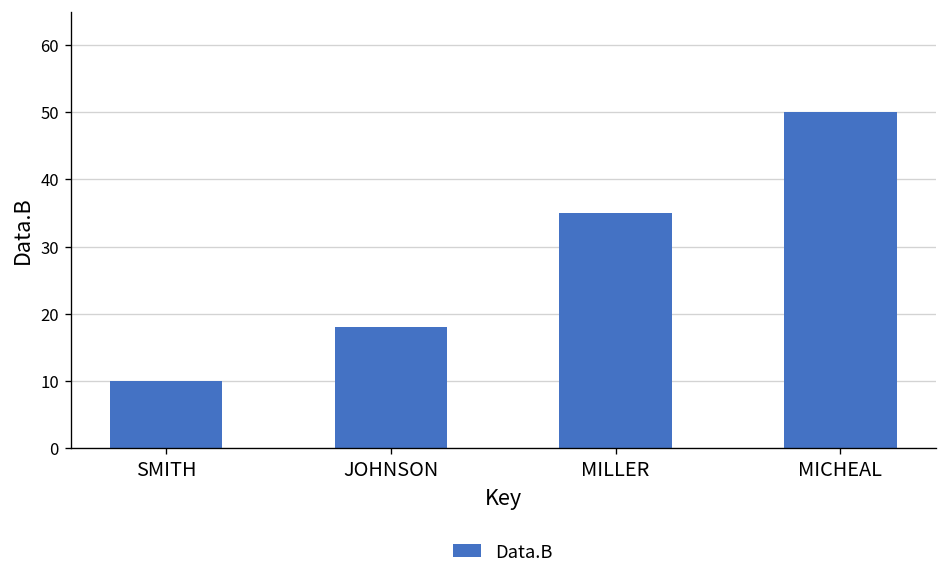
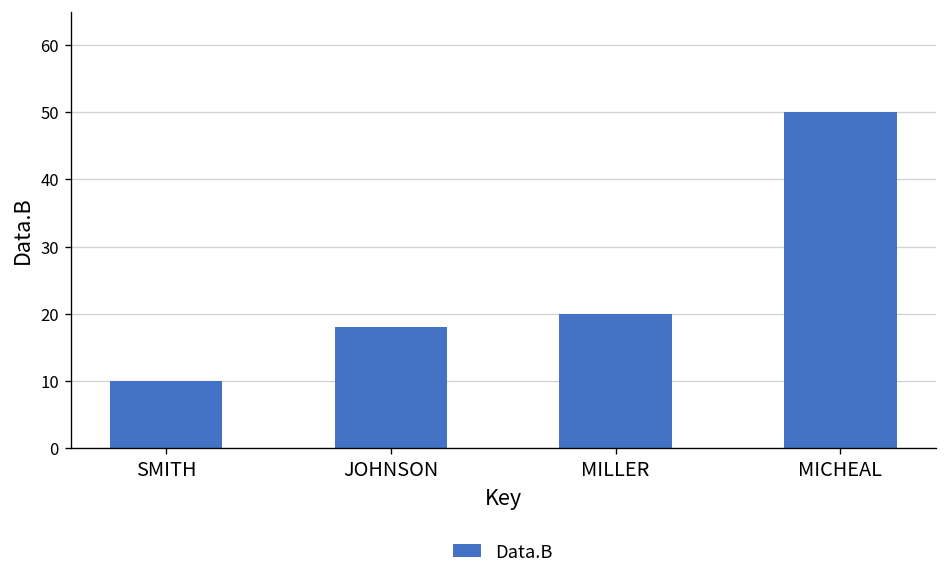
MILLER: 35 -> 20
